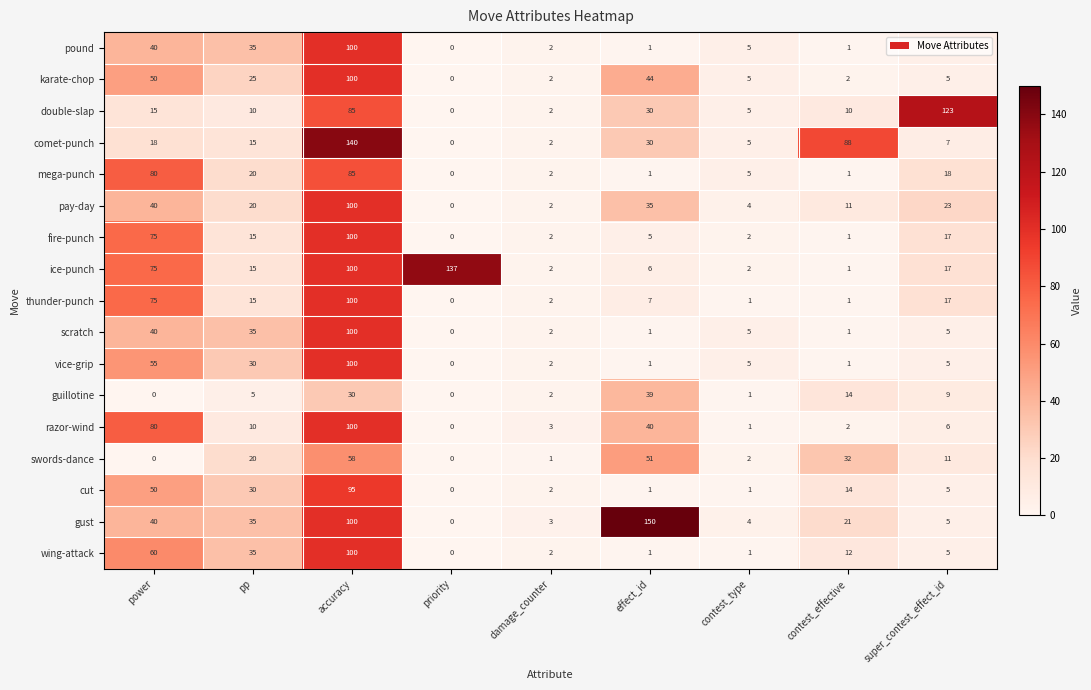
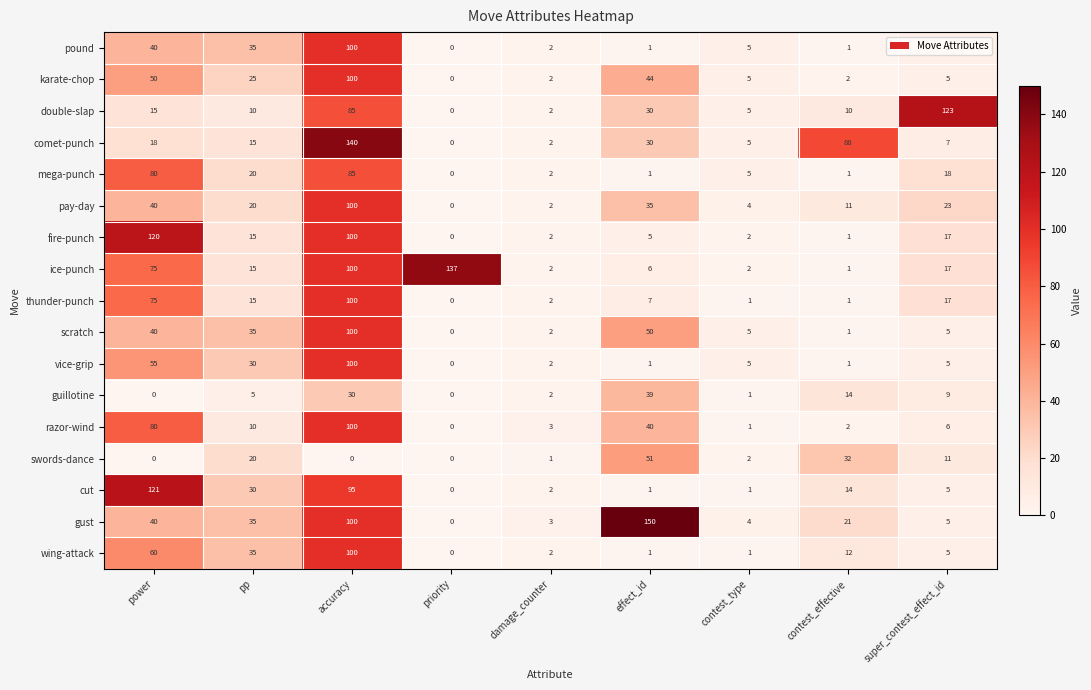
fire-punch, power: 75 -> 120
scratch, effect_id: 1 -> 50
swords-dance, accuracy: 58 -> 0
cut, power: 50 -> 121
